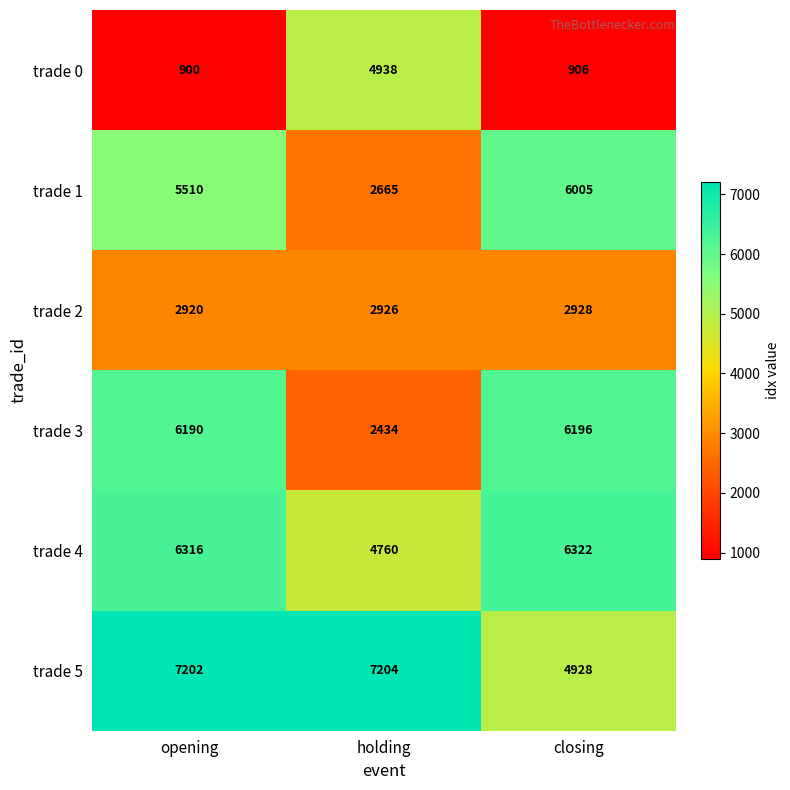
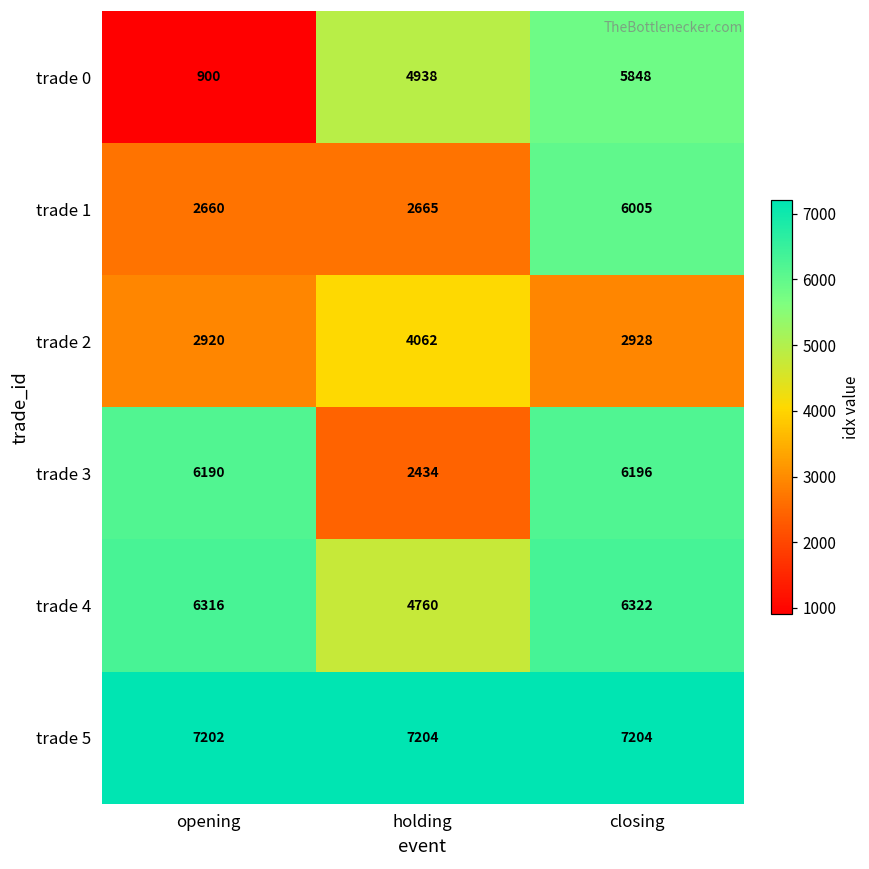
trade 0, closing: 906 -> 5848
trade 1, opening: 5510 -> 2660
trade 2, holding: 2926 -> 4062
trade 5, closing: 4928 -> 7204
